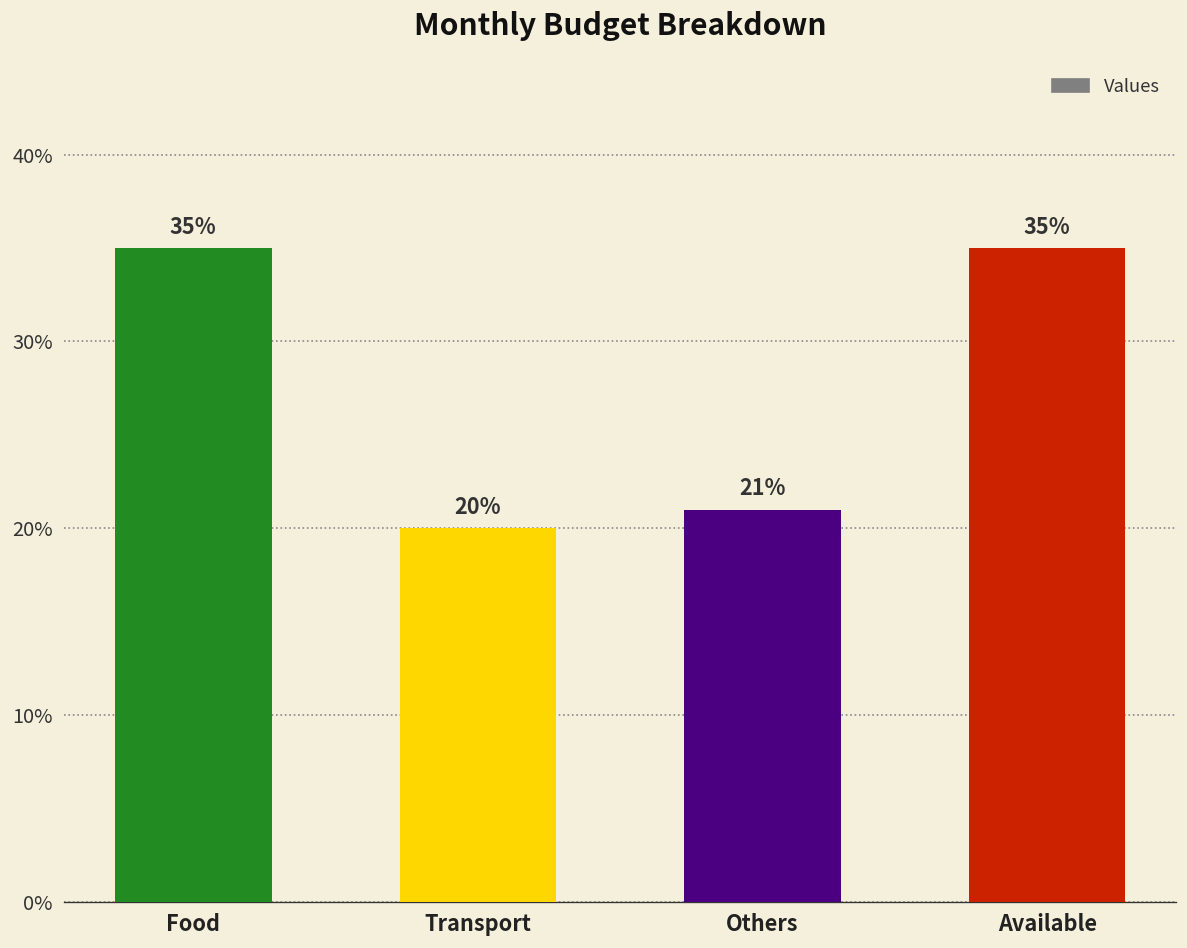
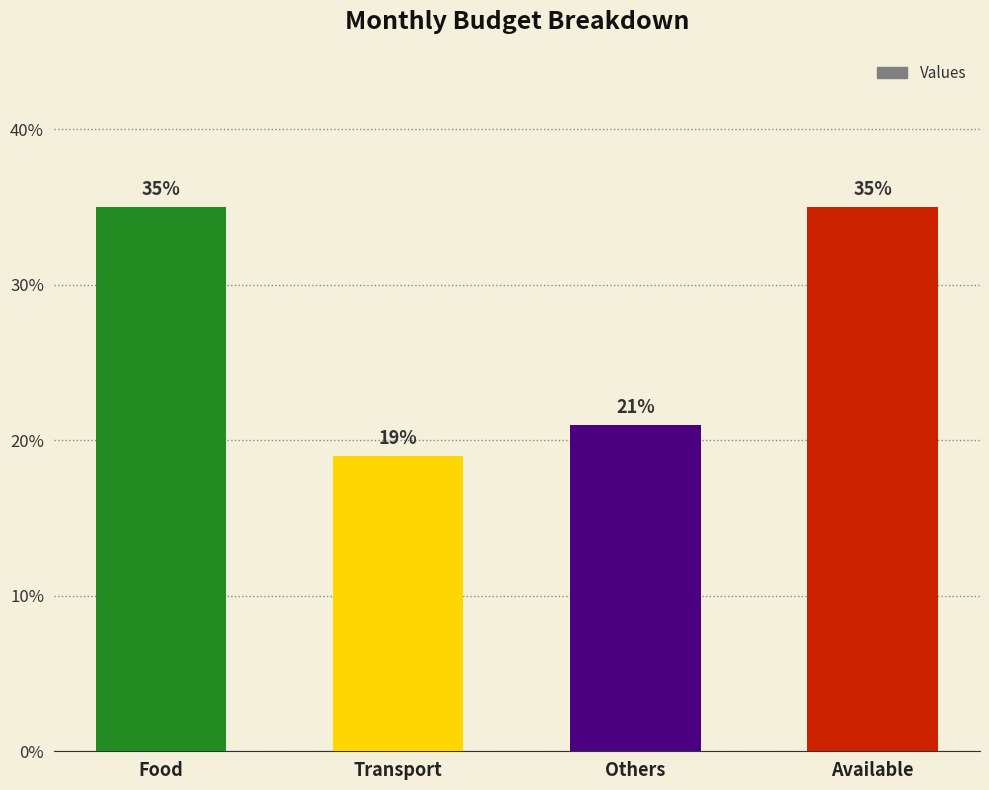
Transport: 20% -> 19%
